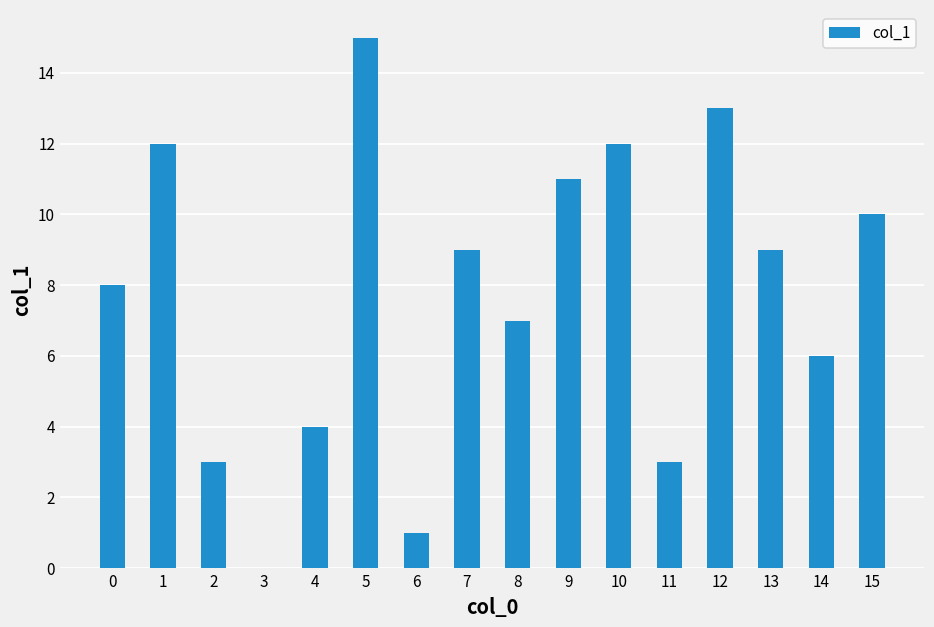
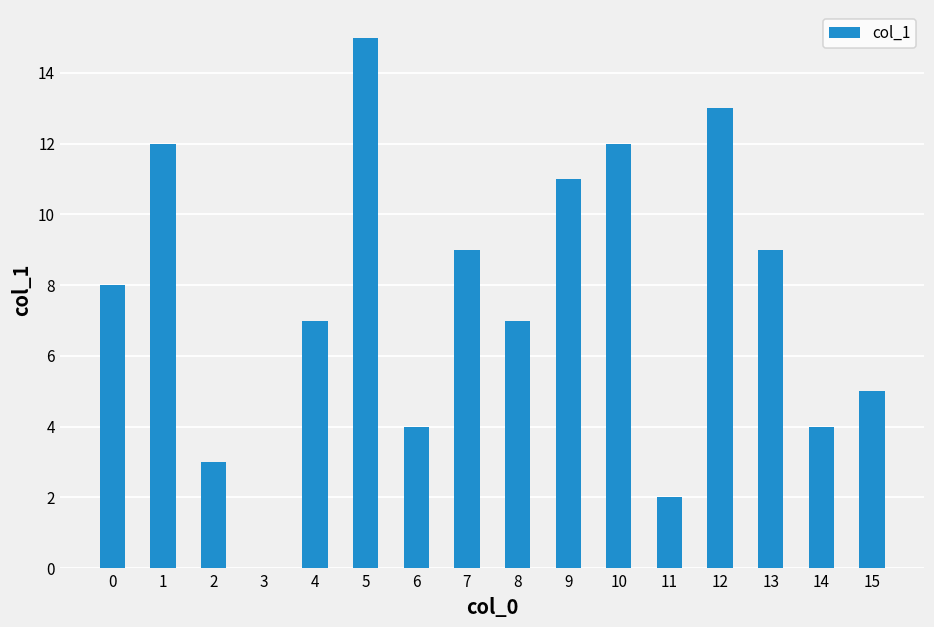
4: 4 -> 7
6: 1 -> 4
11: 3 -> 2
14: 6 -> 4
15: 10 -> 5
